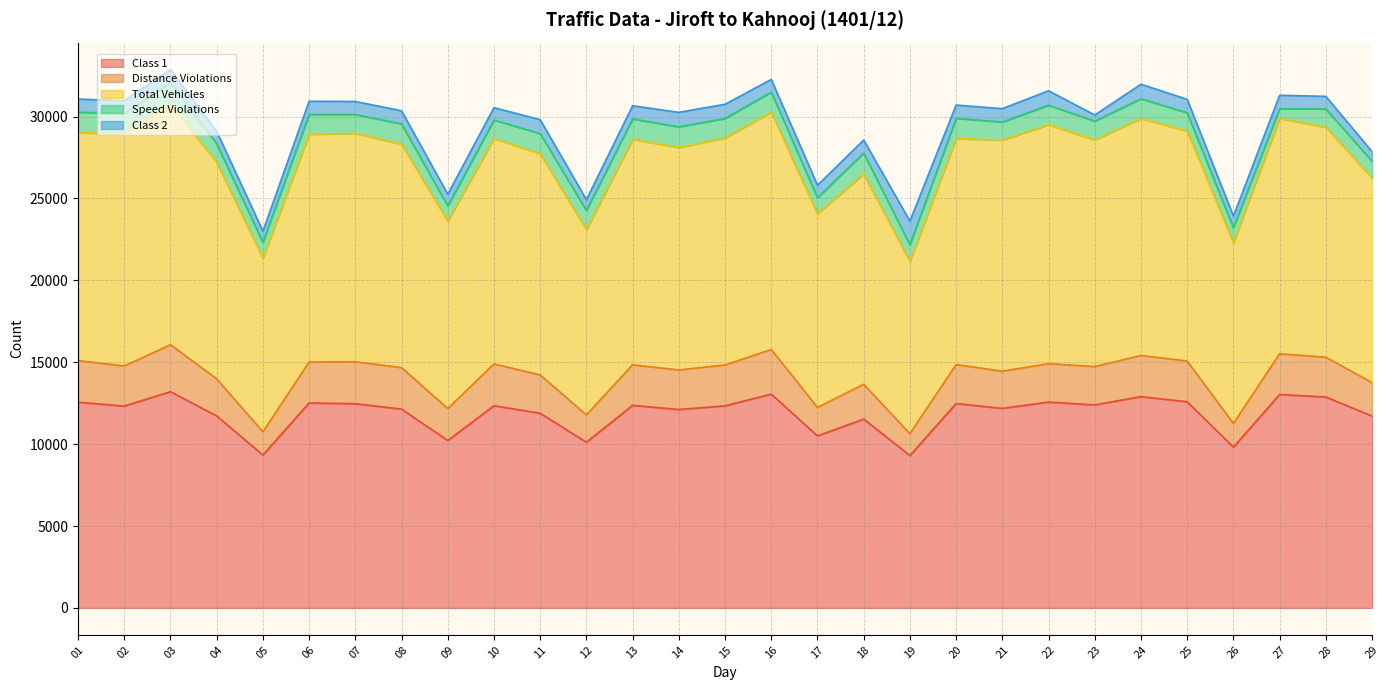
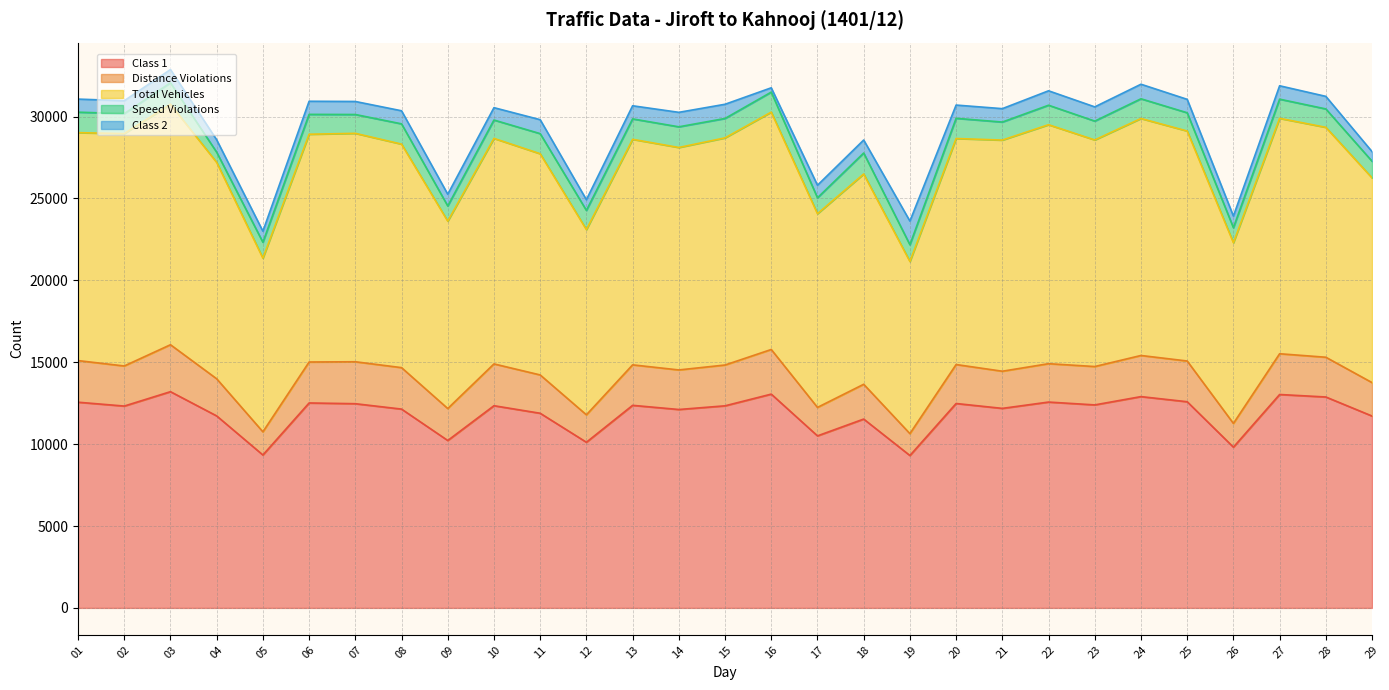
Speed Violations, 04: 1100 -> 600
Class 2, 16: 800 -> 300
Class 2, 23: 400 -> 900
Speed Violations, 27: 600 -> 1200
